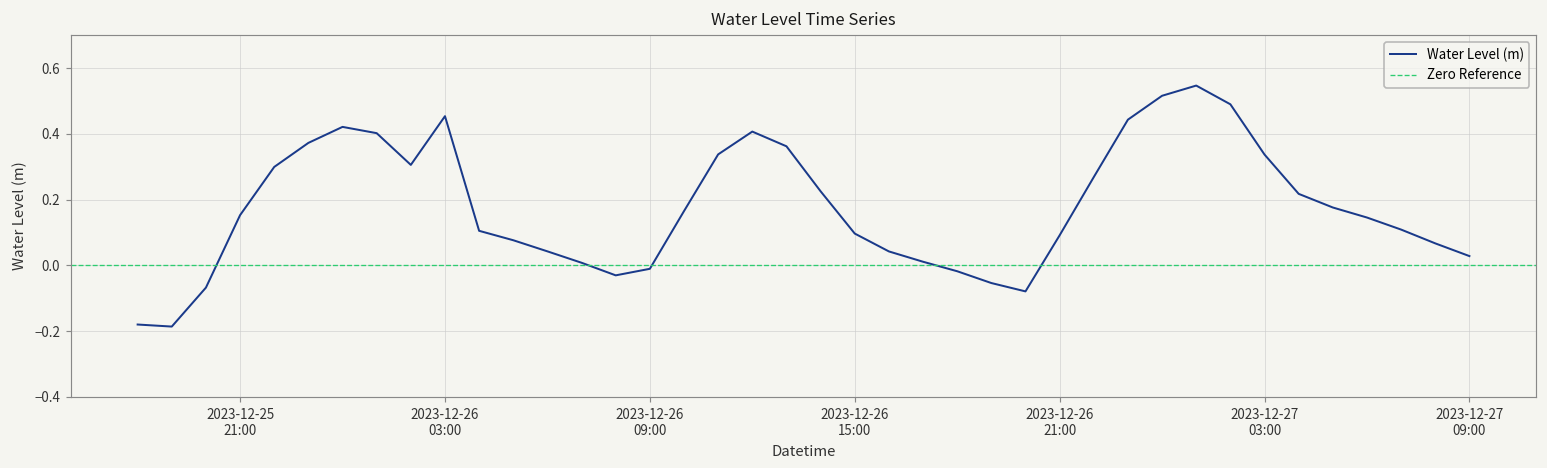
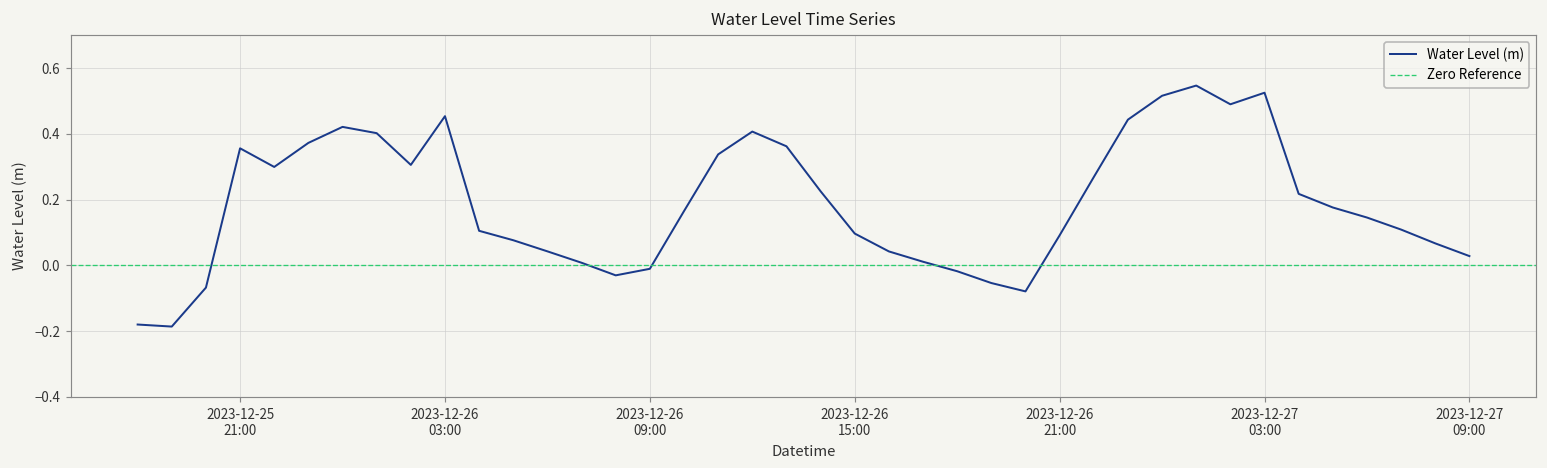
2023-12-25 21:00: 0.15 -> 0.36
2023-12-27 03:00: 0.34 -> 0.53
